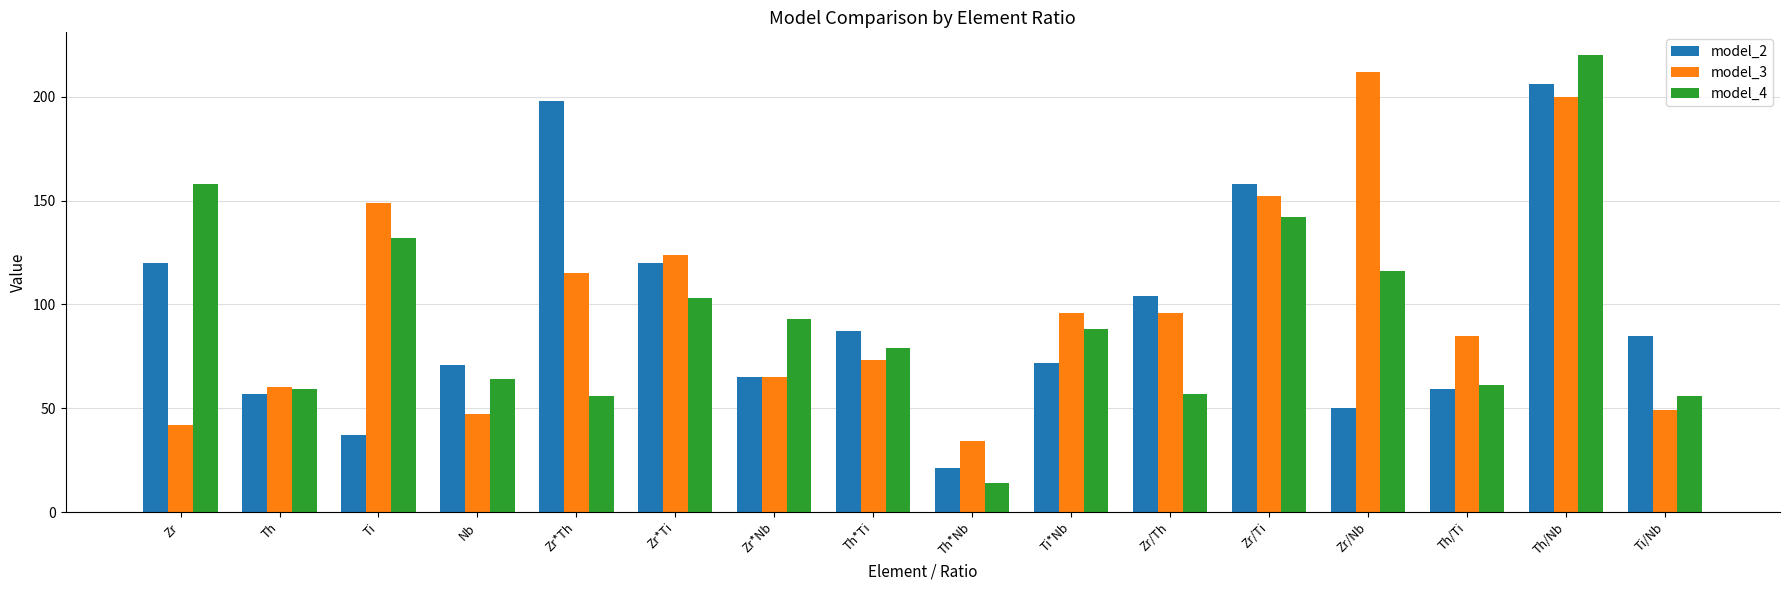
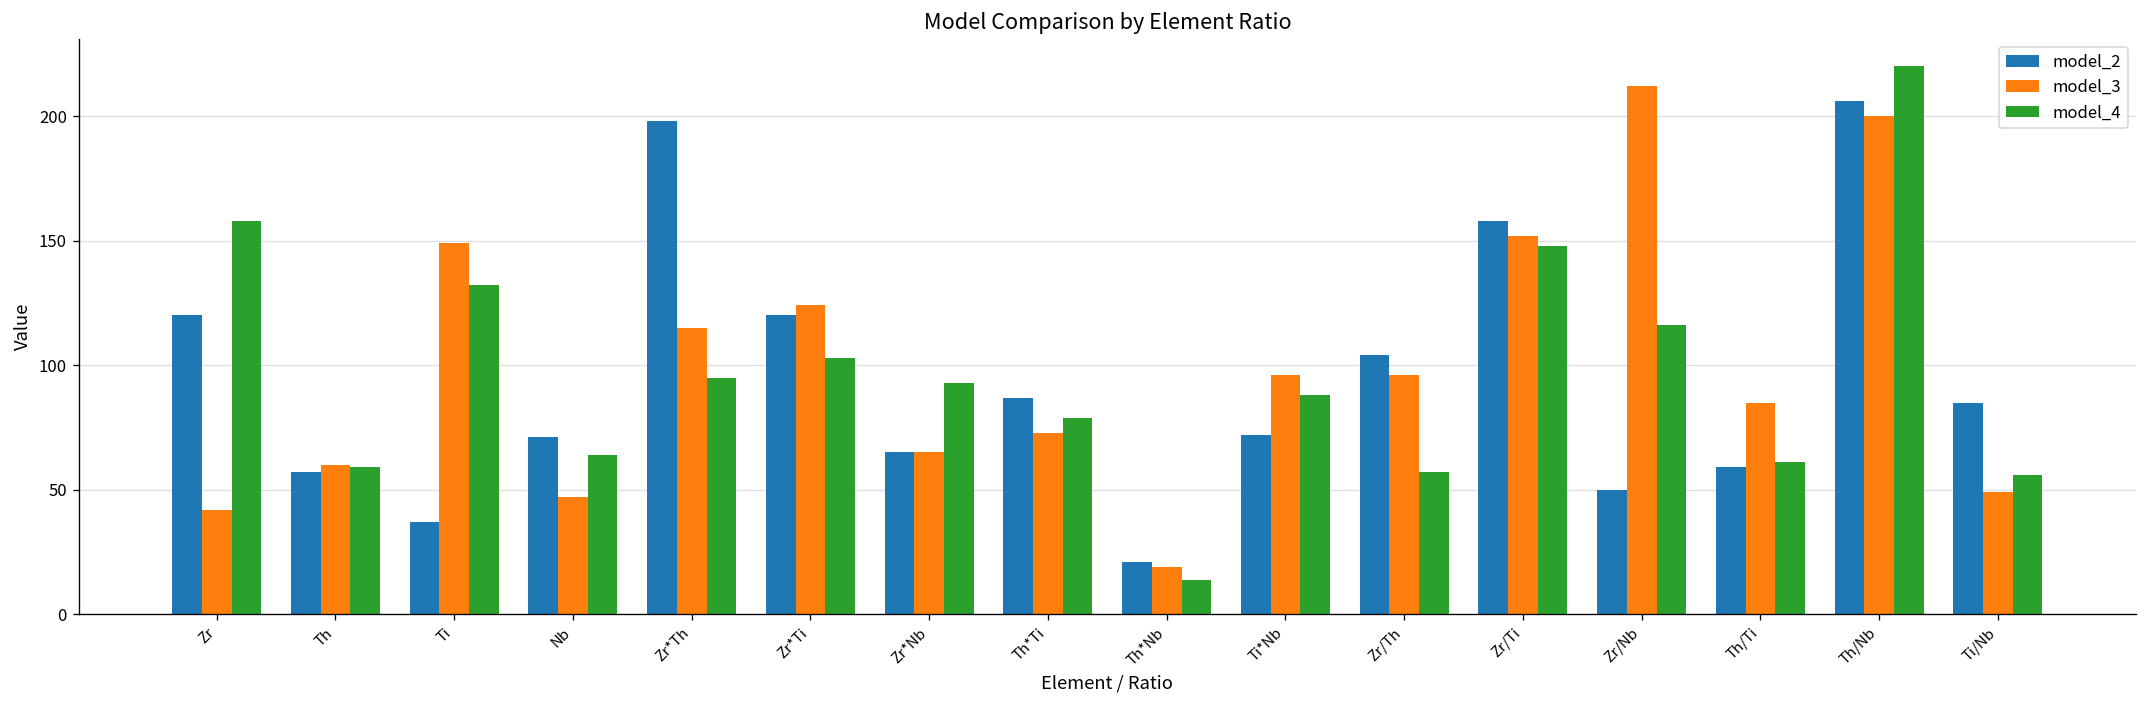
model_4, Zr*Th: 56 -> 95
model_3, Th*Nb: 34 -> 19
model_4, Zr/Ti: 142 -> 148
